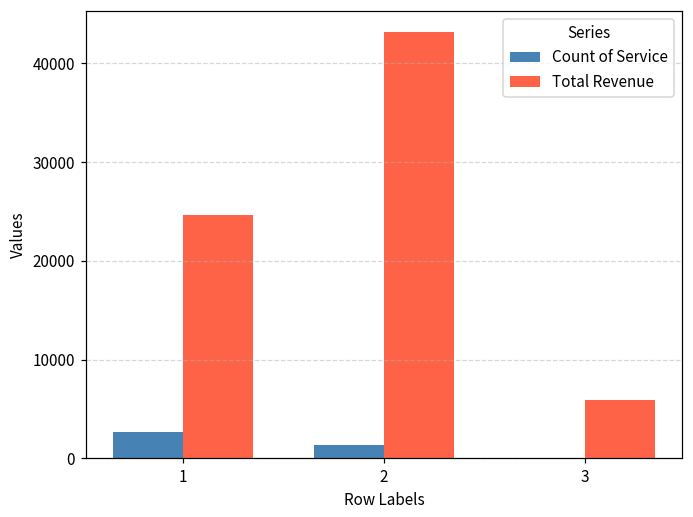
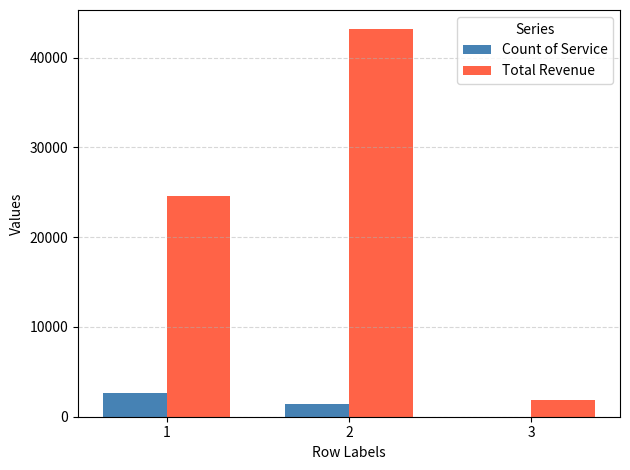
Total Revenue, 3: 6000 -> 2000
